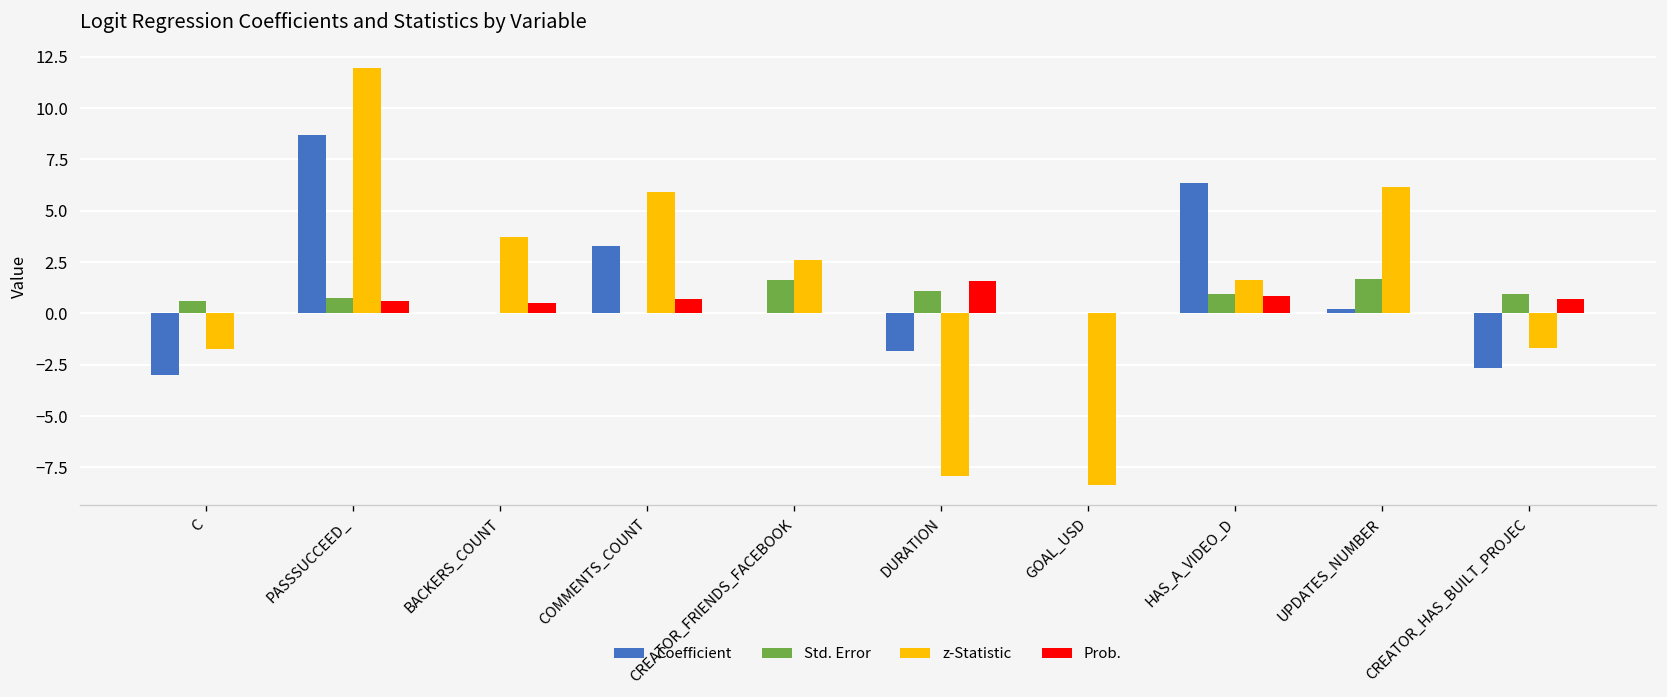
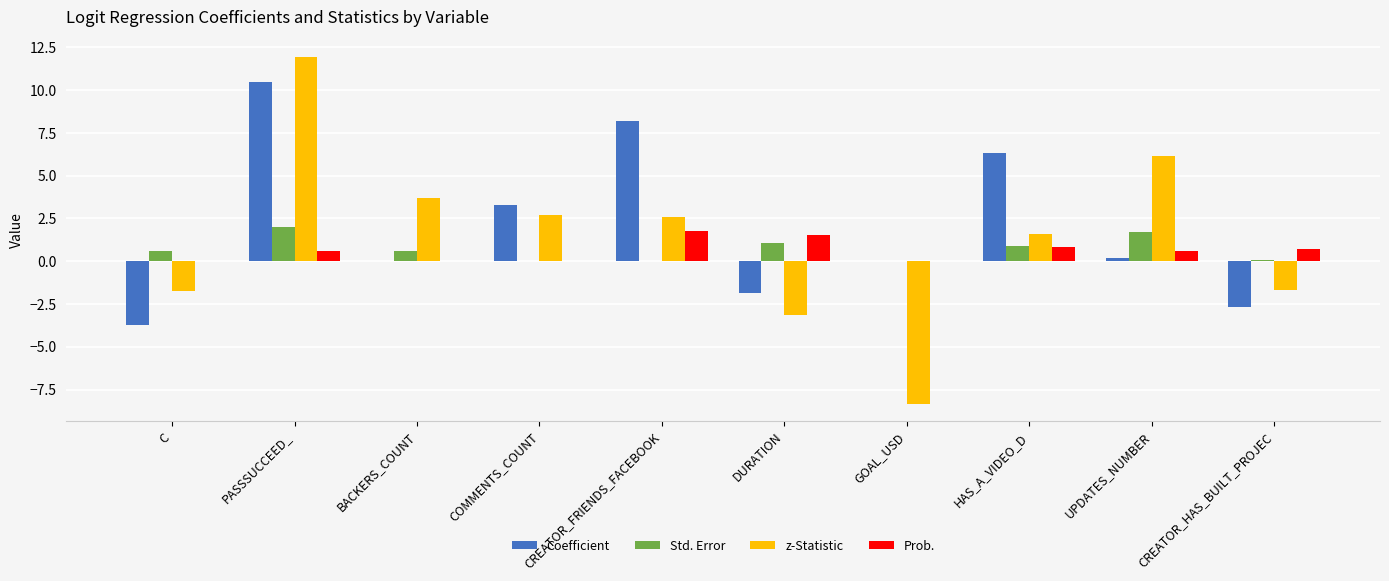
Coefficient, C: -3.0 -> -3.7
Coefficient, PASSSUCCEED_: 8.7 -> 10.5
Std. Error, PASSSUCCEED_: 0.7 -> 2.0
Std. Error, BACKERS_COUNT: 0.0 -> 0.6
Prob., BACKERS_COUNT: 0.5 -> 0.0
z-Statistic, COMMENTS_COUNT: 5.9 -> 2.7
Prob., COMMENTS_COUNT: 0.7 -> 0.0
Coefficient, CREATOR_FRIENDS_FACEBOOK: 0.0 -> 8.2
Std. Error, CREATOR_FRIENDS_FACEBOOK: 1.6 -> 0.0
Prob., CREATOR_FRIENDS_FACEBOOK: 0.0 -> 1.8
z-Statistic, DURATION: -7.9 -> -3.2
Prob., UPDATES_NUMBER: 0.0 -> 0.6
Std. Error, CREATOR_HAS_BUILT_PROJEC: 1.0 -> 0.0
